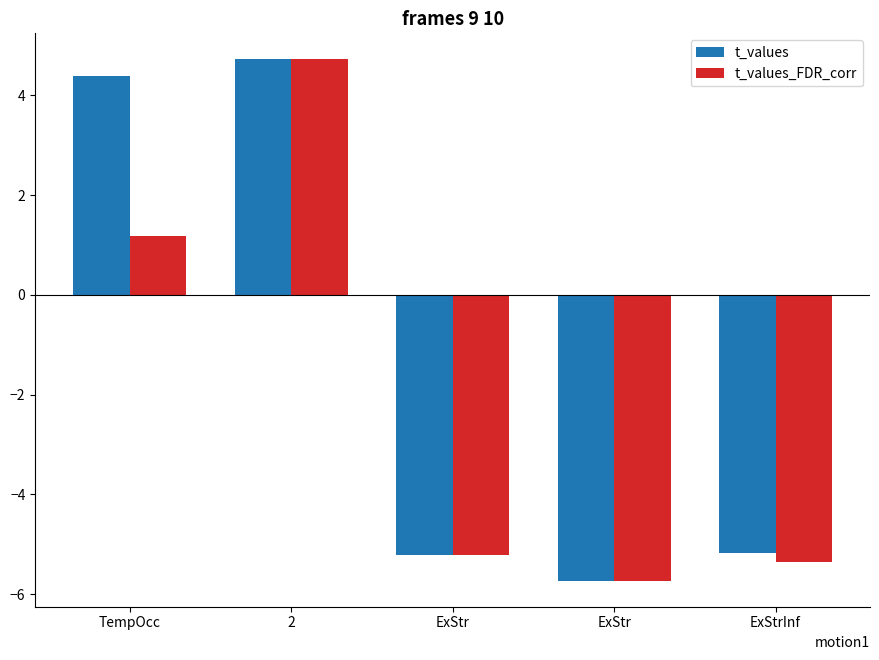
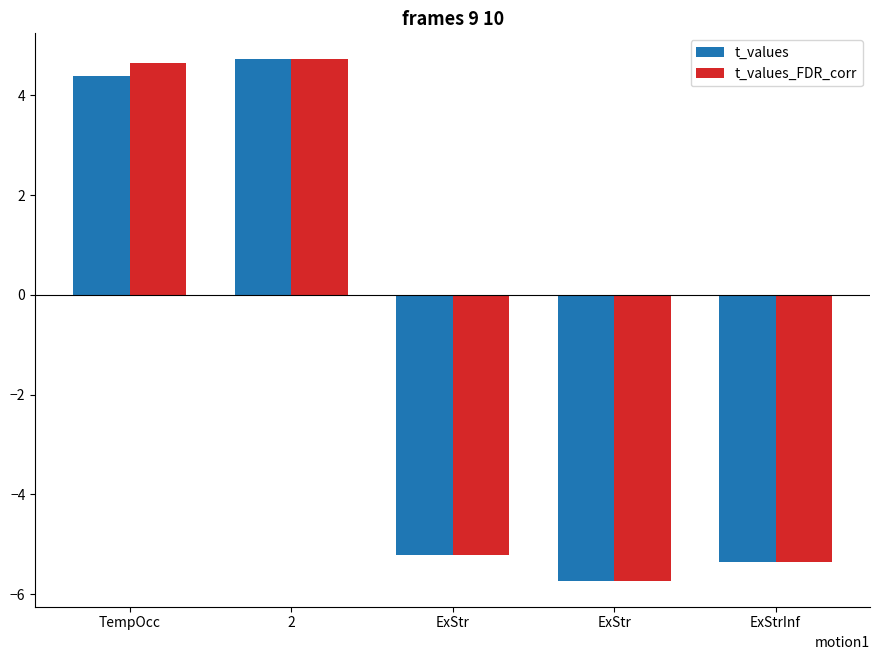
t_values_FDR_corr, TempOcc: 1.2 -> 4.6
t_values, ExStrInf: -5.2 -> -5.3
